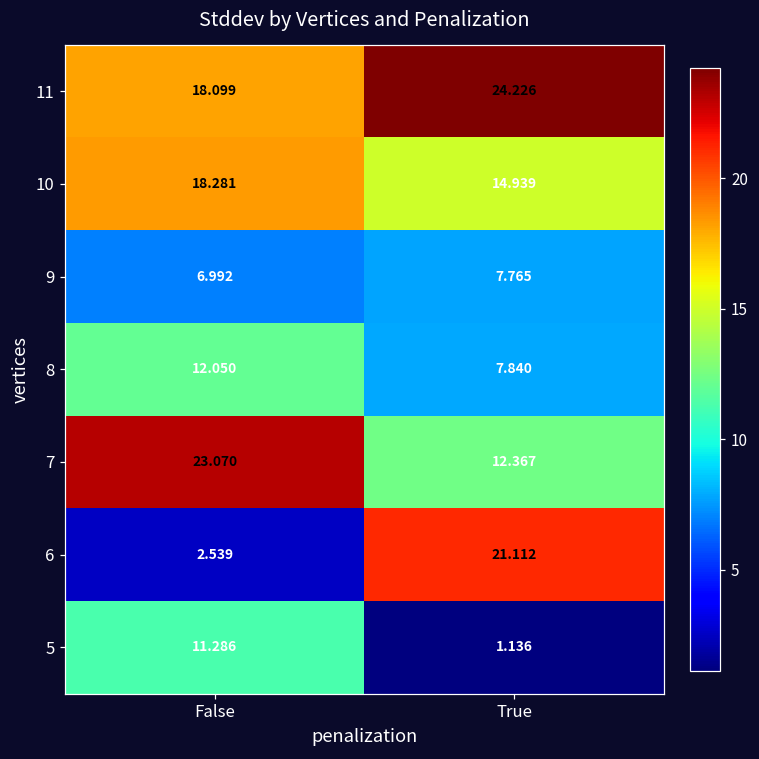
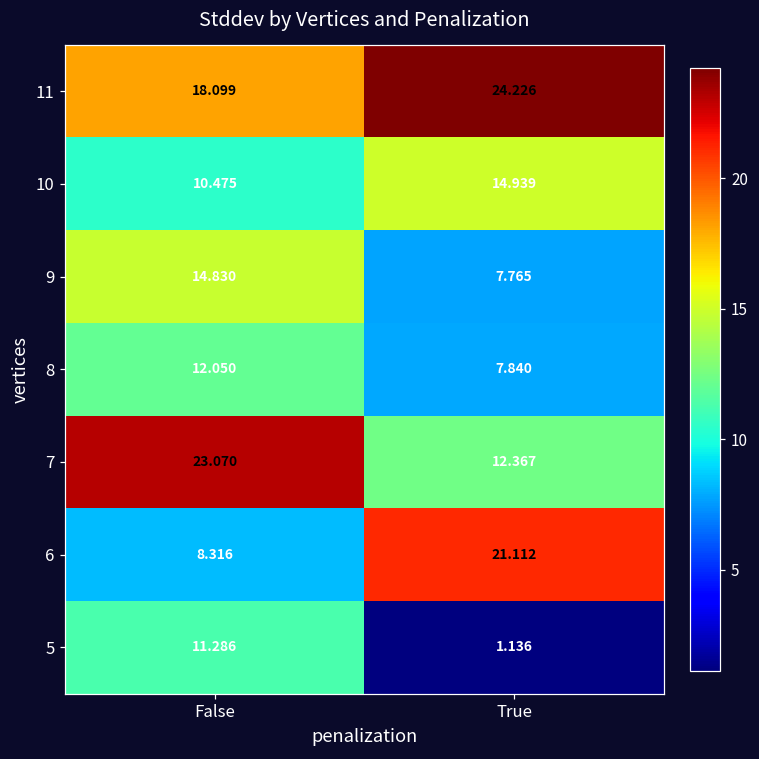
10, False: 18.281 -> 10.475
9, False: 6.992 -> 14.830
6, False: 2.539 -> 8.316
